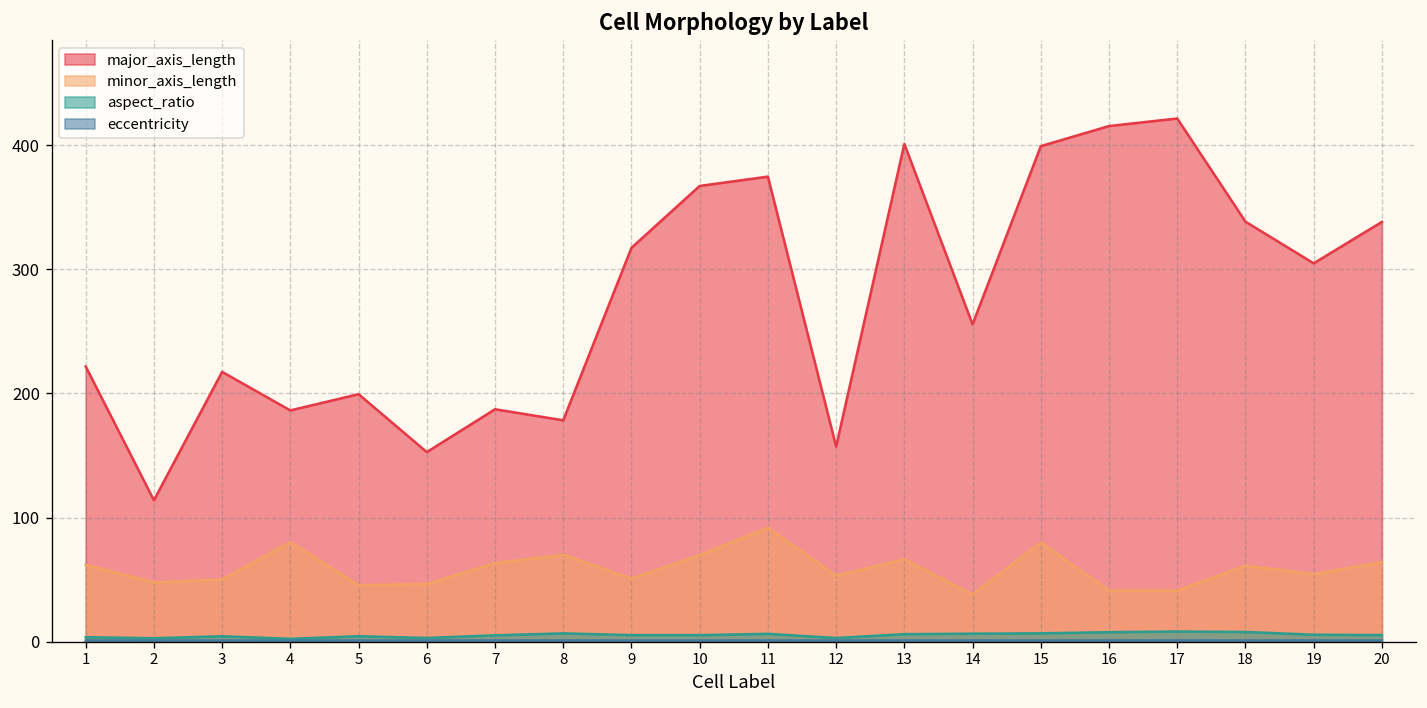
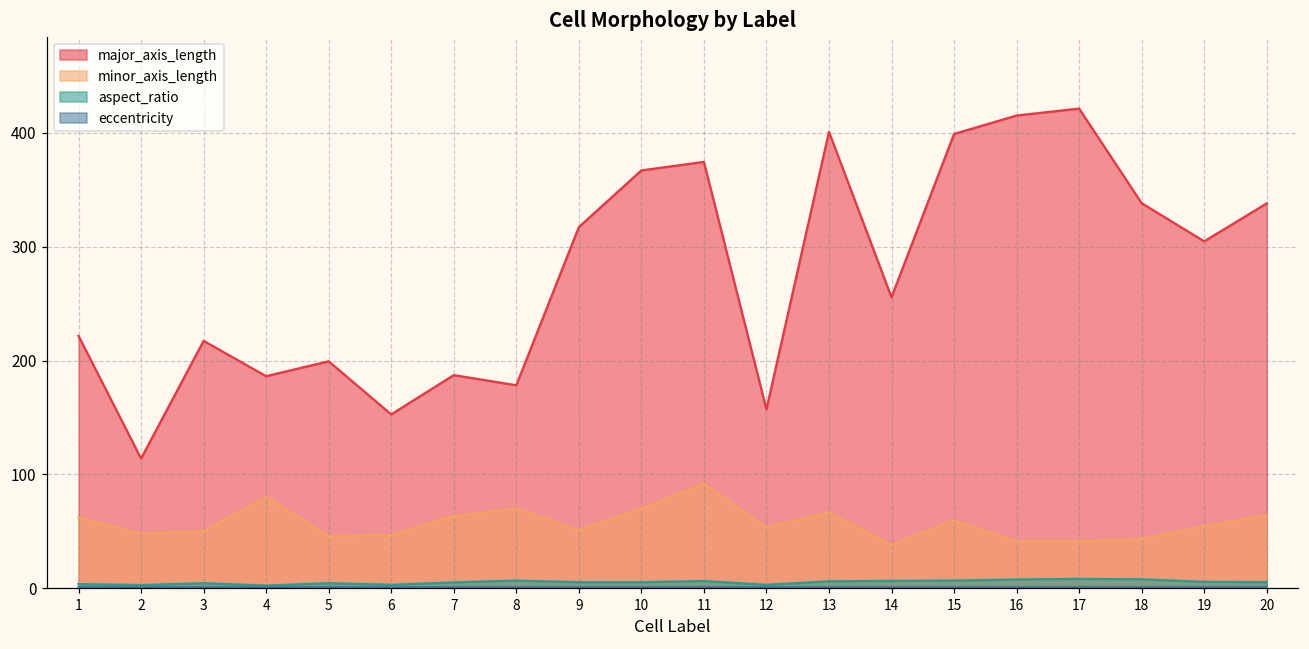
minor_axis_length, 15: 80 -> 59
minor_axis_length, 18: 61 -> 43
